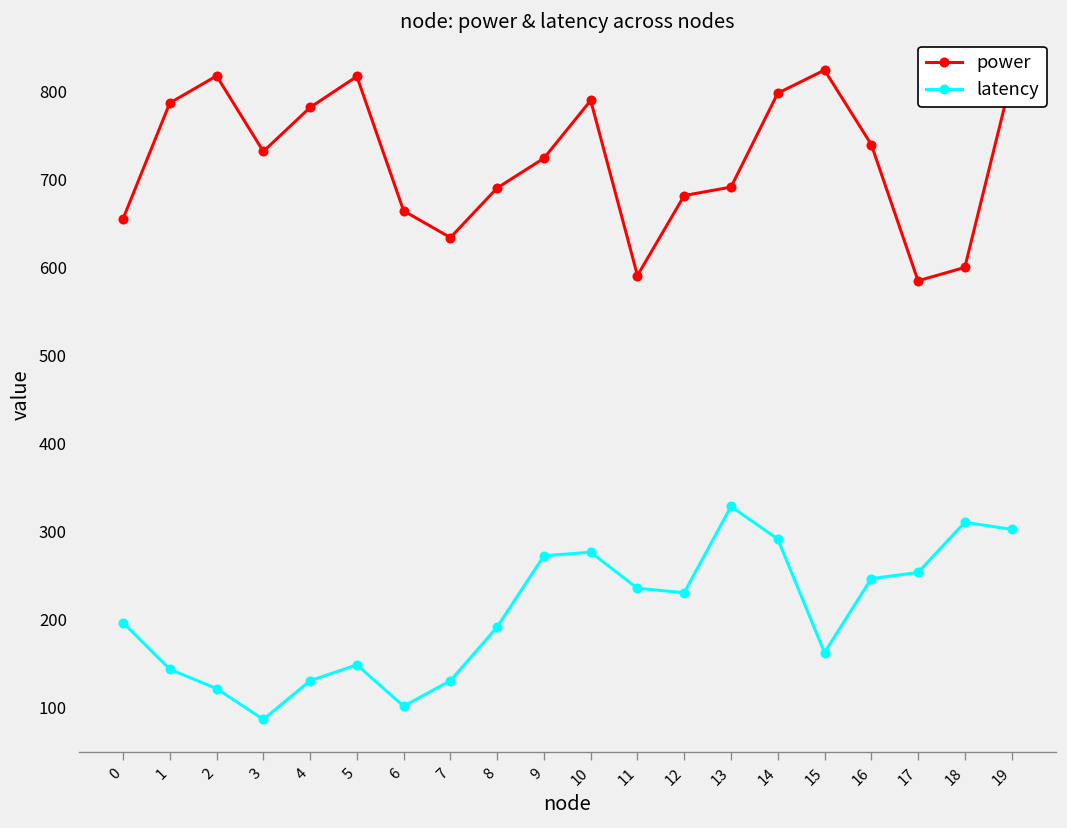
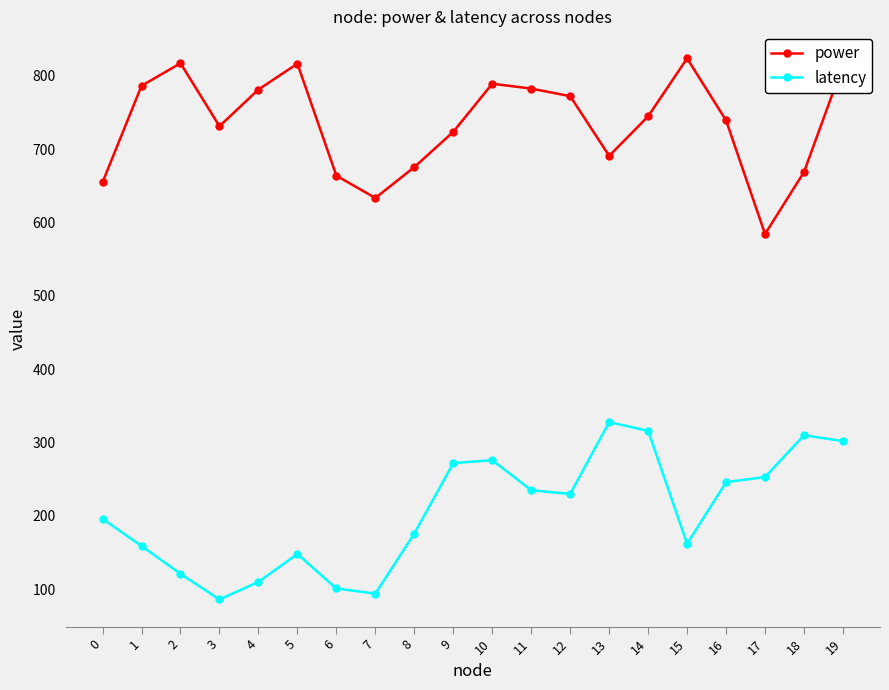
latency, 1: 140 -> 160
latency, 4: 130 -> 110
latency, 7: 130 -> 90
power, 8: 690 -> 680
latency, 8: 190 -> 180
power, 11: 590 -> 780
power, 12: 680 -> 770
power, 14: 800 -> 750
latency, 14: 290 -> 320
power, 18: 600 -> 670
